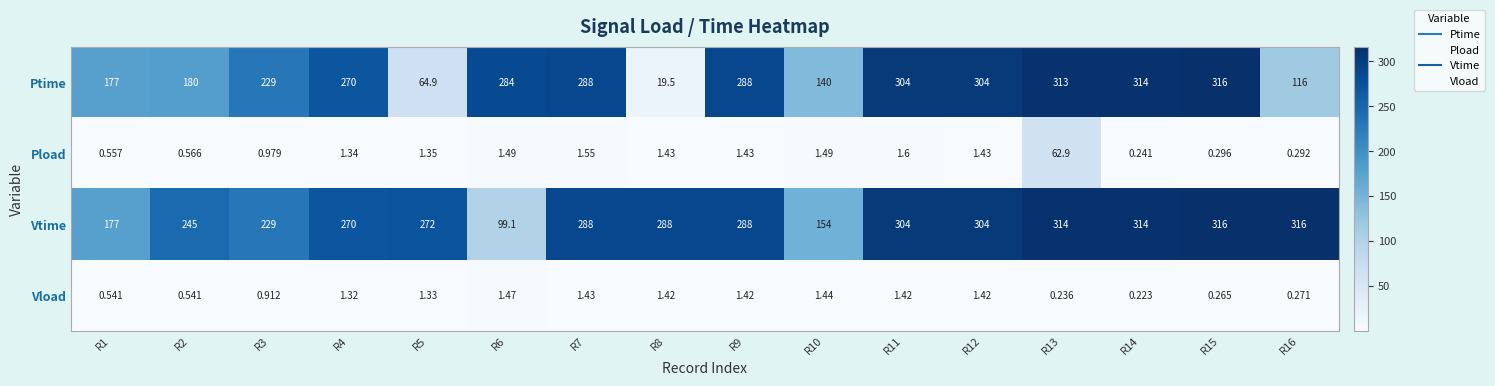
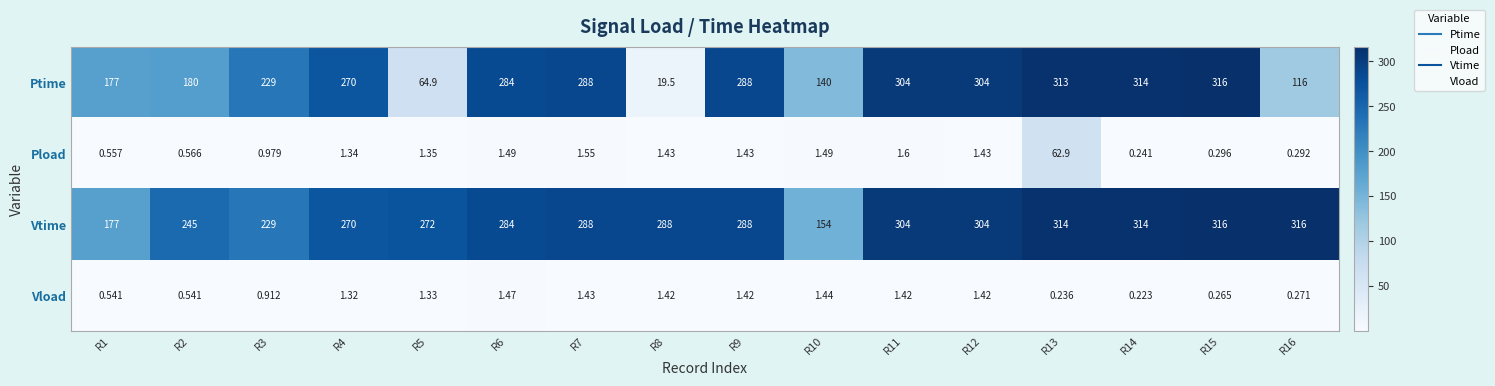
Vtime, R6: 99.1 -> 284
